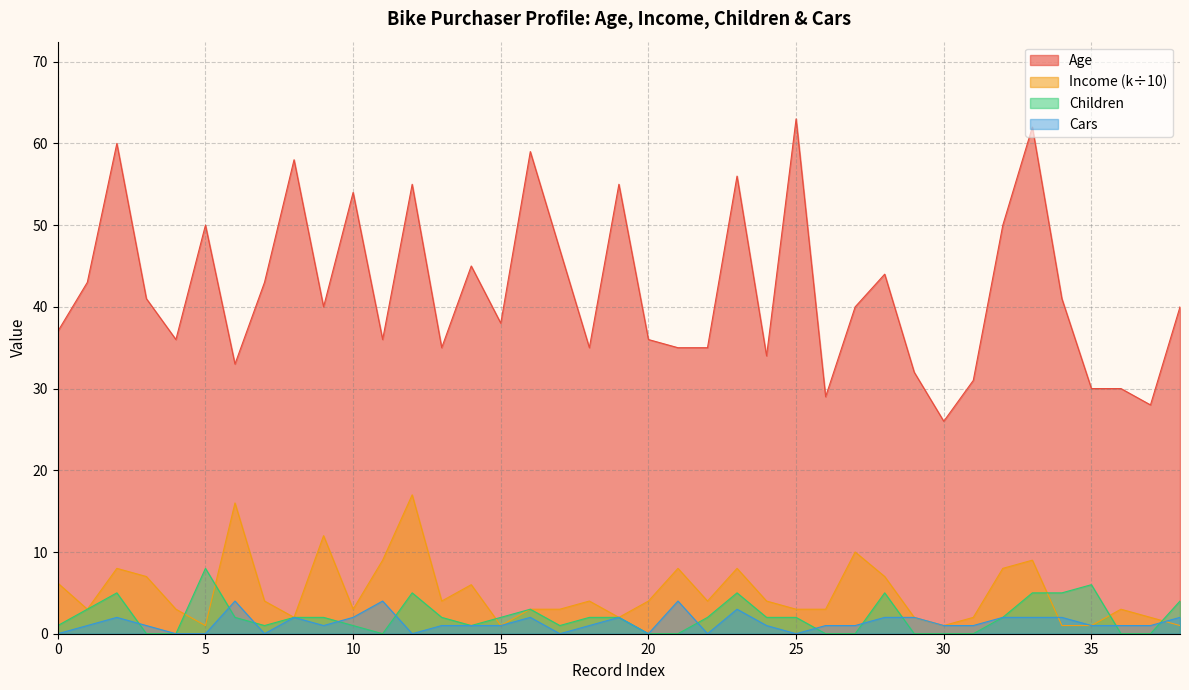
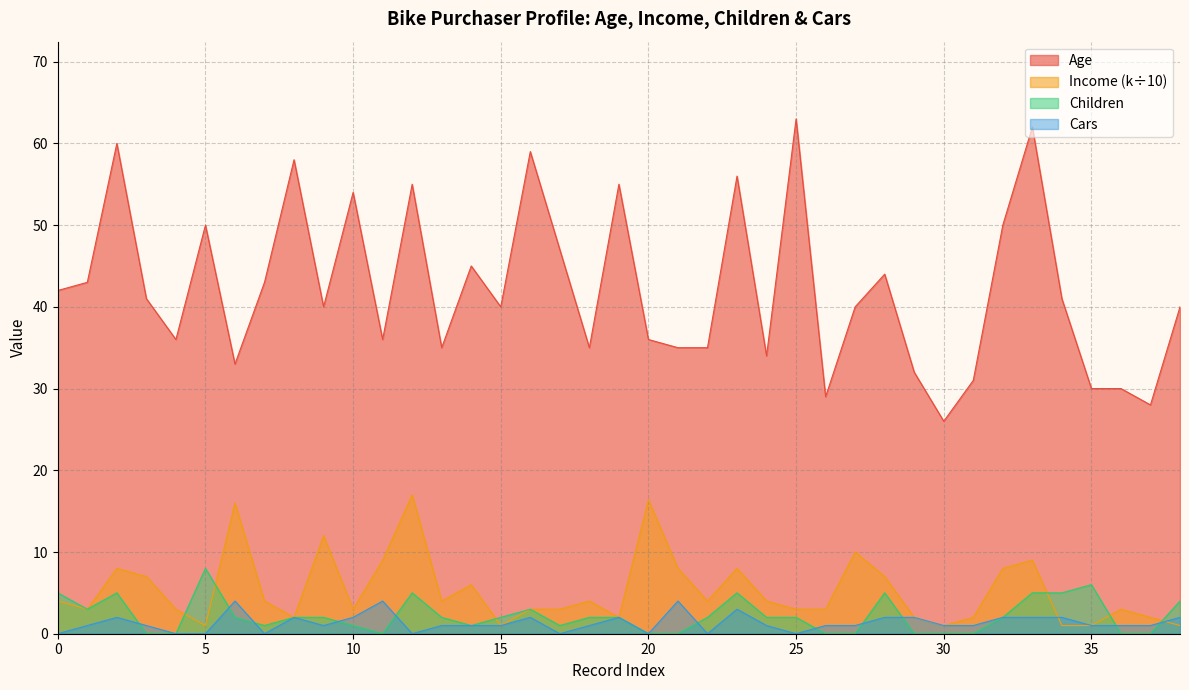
Age, 0: 37 -> 42
Income (k÷10), 0: 6 -> 4
Children, 0: 1 -> 5
Age, 15: 38 -> 40
Income (k÷10), 20: 4 -> 16
